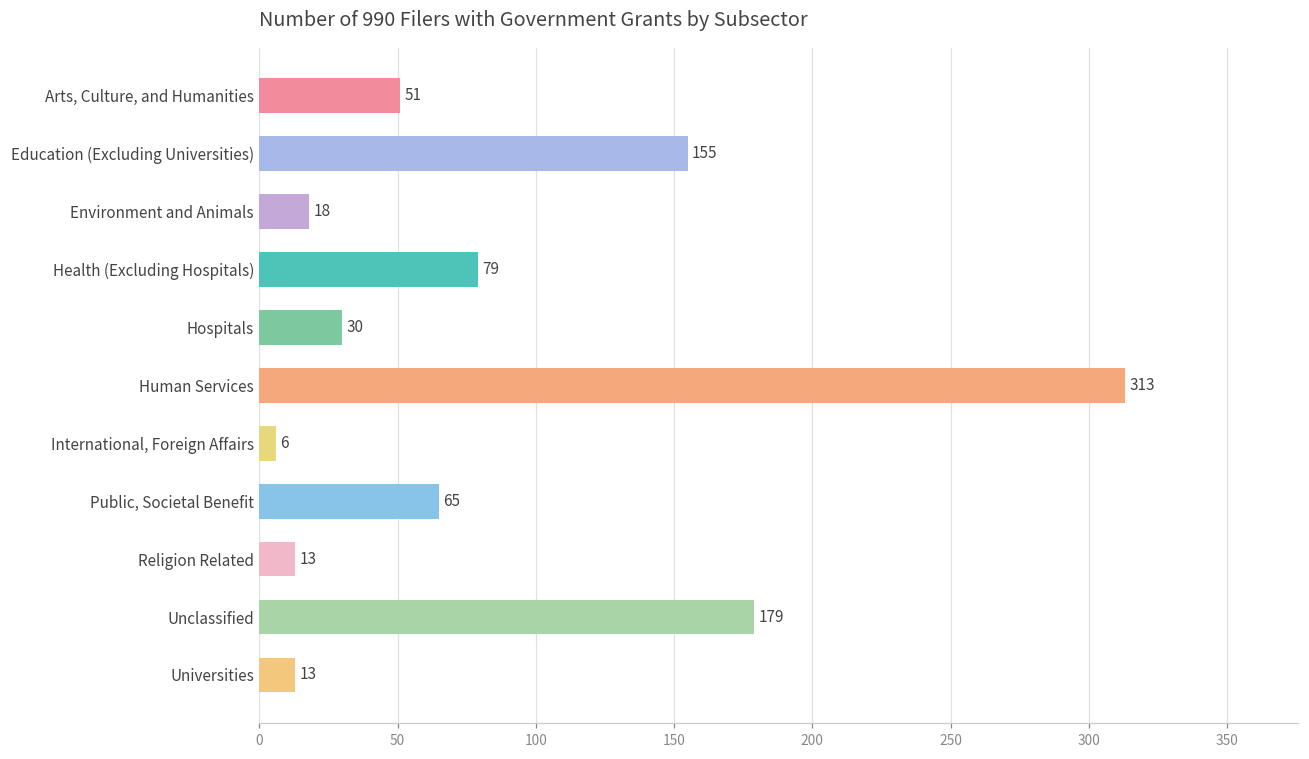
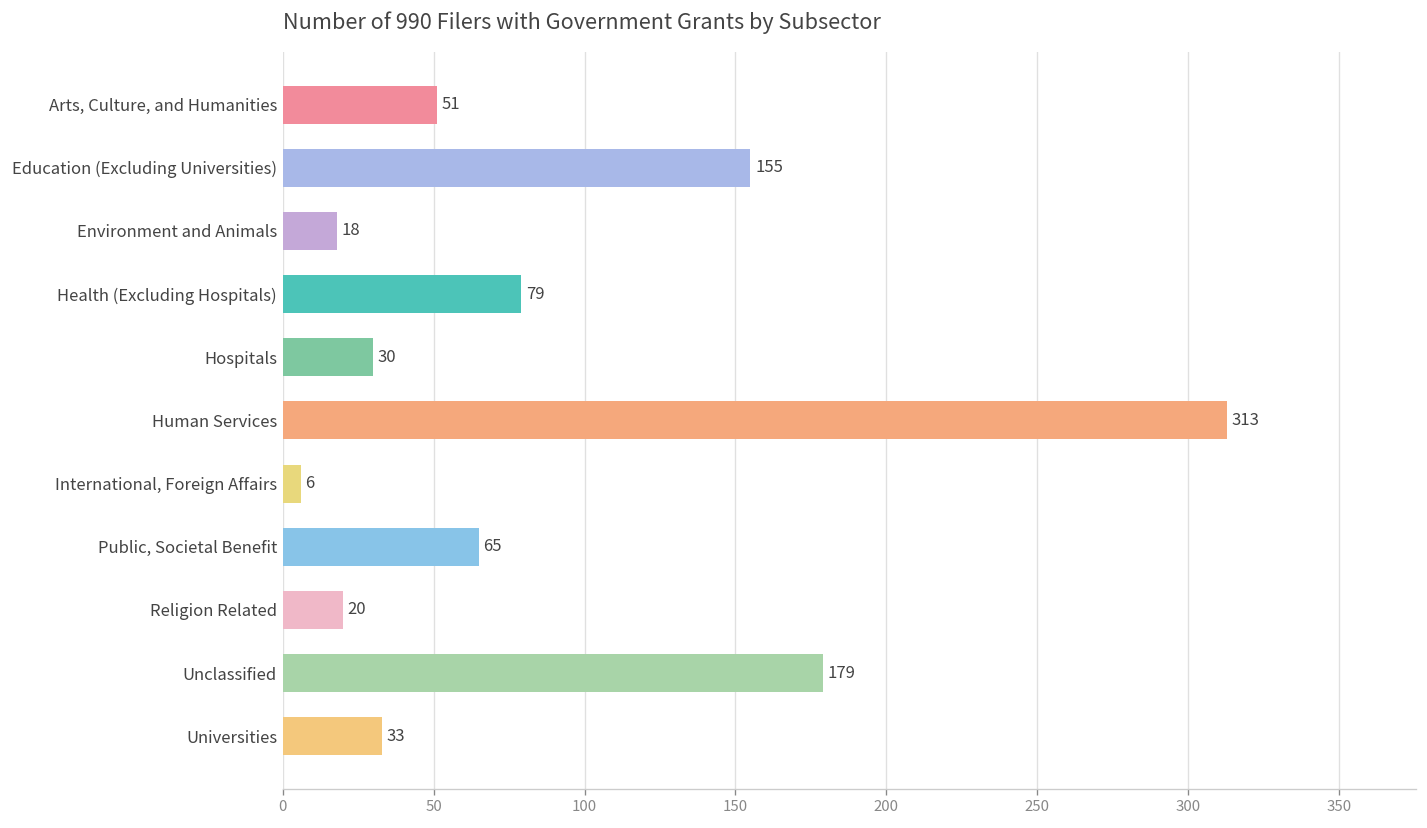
Religion Related: 13 -> 20
Universities: 13 -> 33
